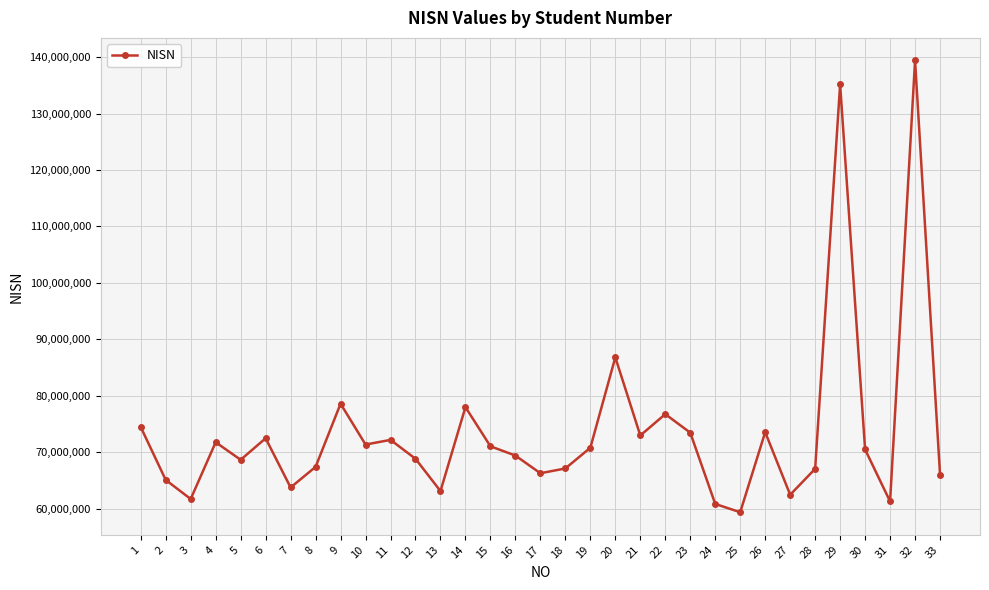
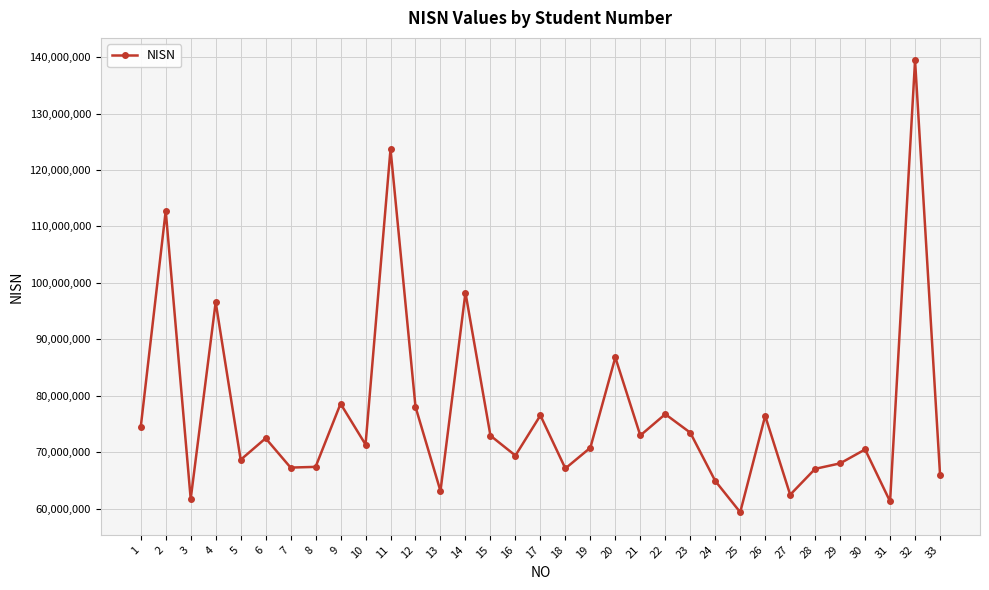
2: 65,000,000 -> 113,000,000
4: 72,000,000 -> 97,000,000
7: 64,000,000 -> 67,000,000
11: 72,000,000 -> 124,000,000
12: 69,000,000 -> 78,000,000
14: 78,000,000 -> 98,000,000
15: 71,000,000 -> 73,000,000
17: 66,000,000 -> 77,000,000
24: 61,000,000 -> 65,000,000
26: 74,000,000 -> 76,000,000
29: 135,000,000 -> 68,000,000
